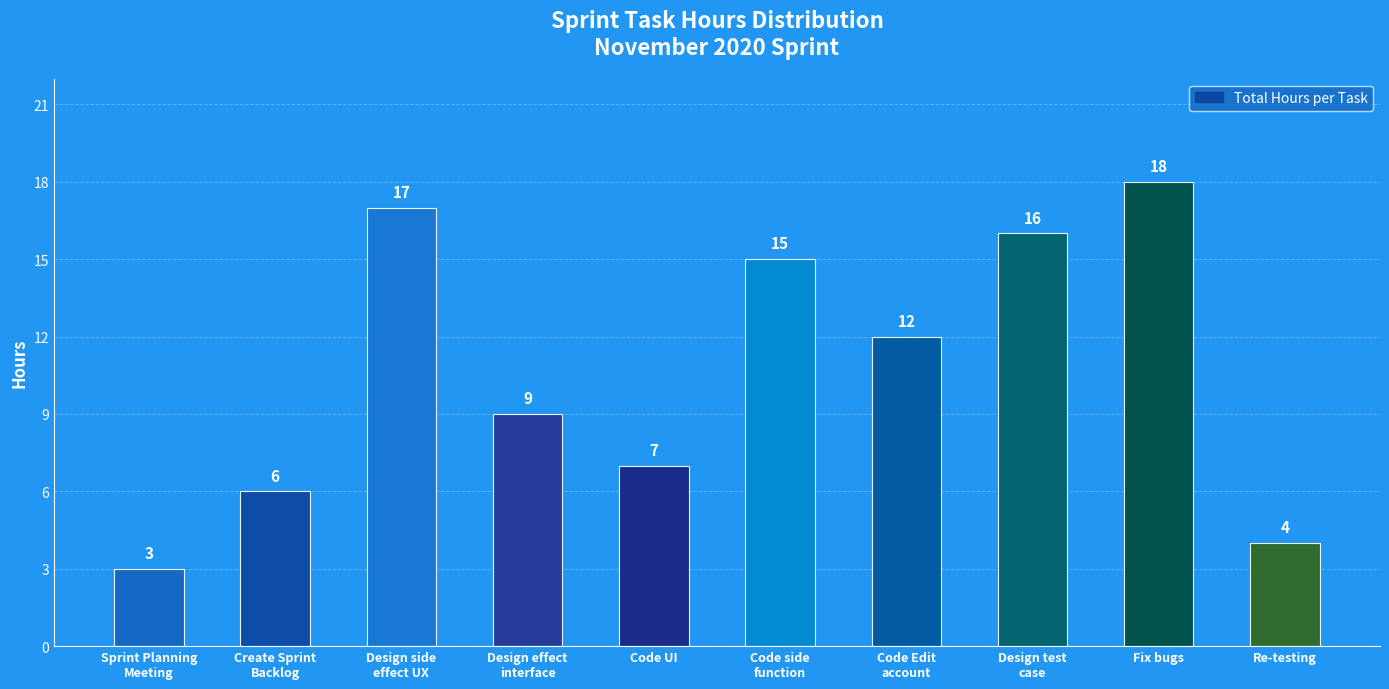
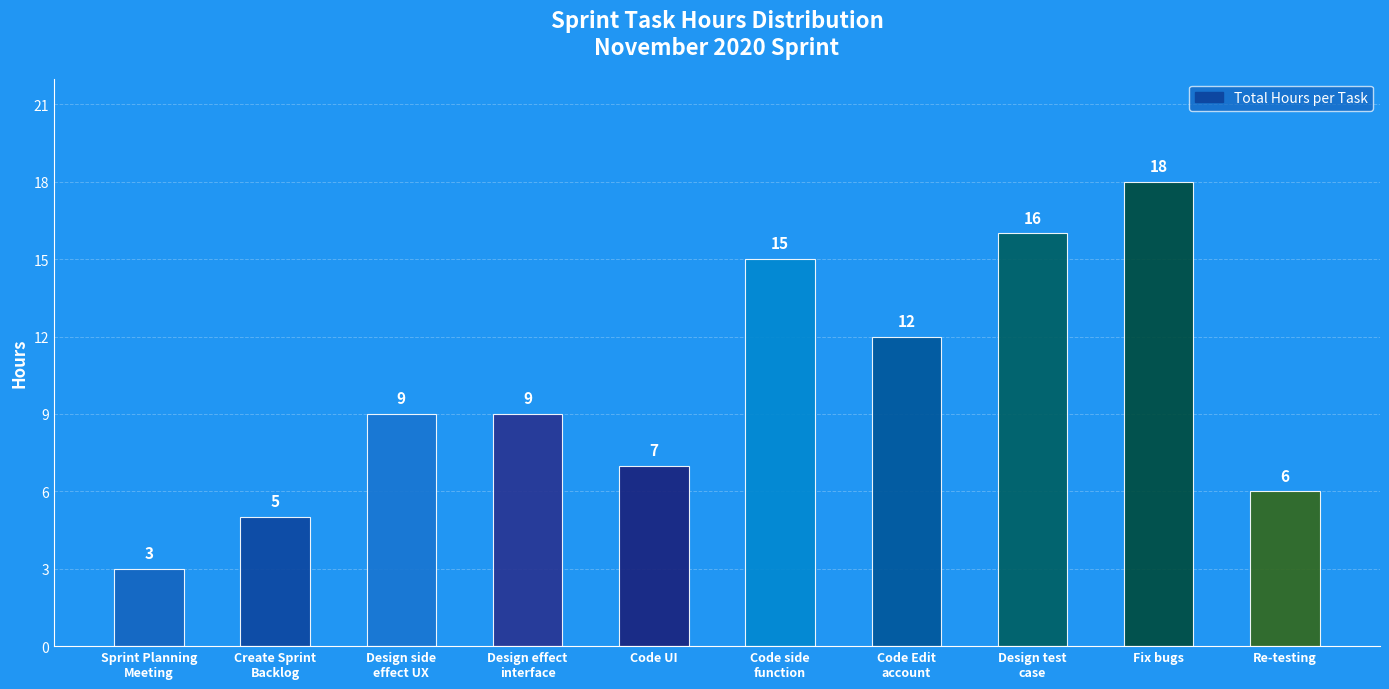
Create Sprint Backlog: 6 -> 5
Design side effect UX: 17 -> 9
Re-testing: 4 -> 6
